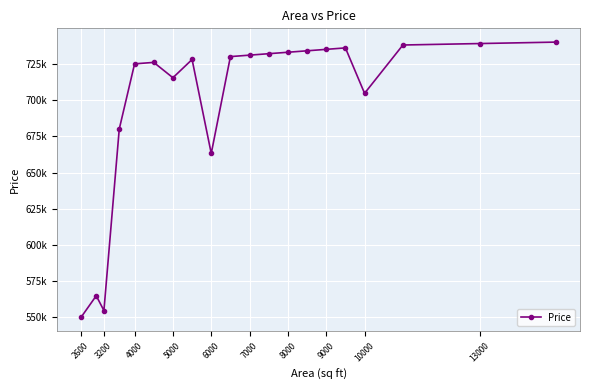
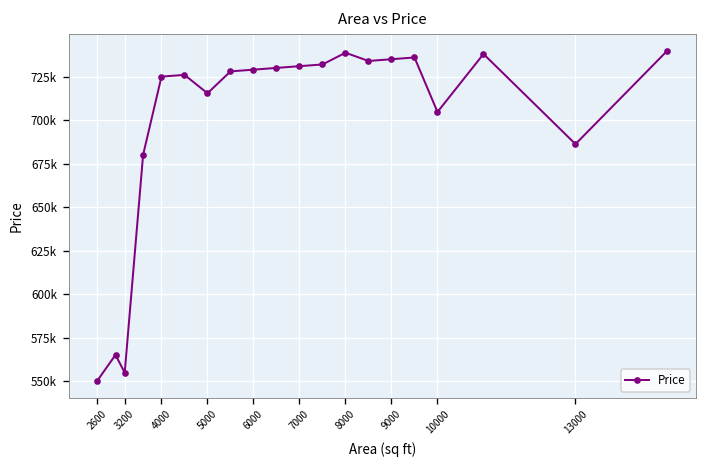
6000: 663000 -> 729000
8000: 733000 -> 739000
13000: 739000 -> 686000
